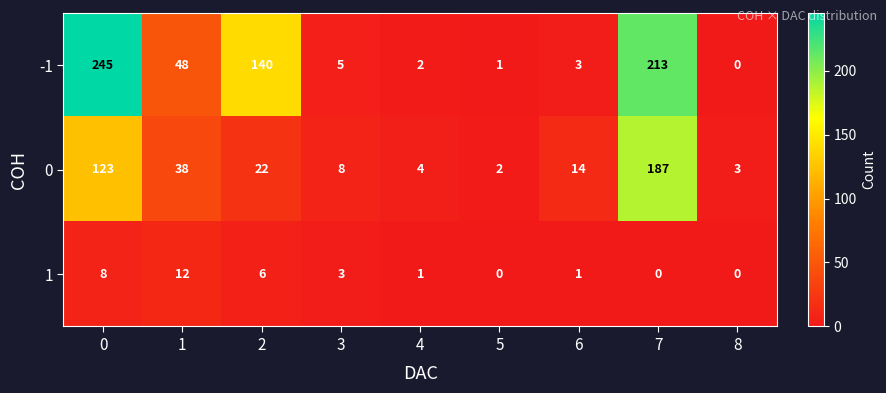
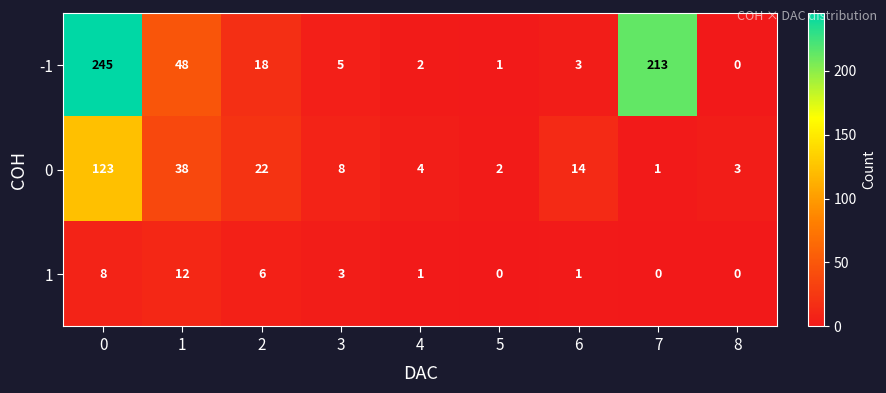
-1, 2: 140 -> 18
0, 7: 187 -> 1
